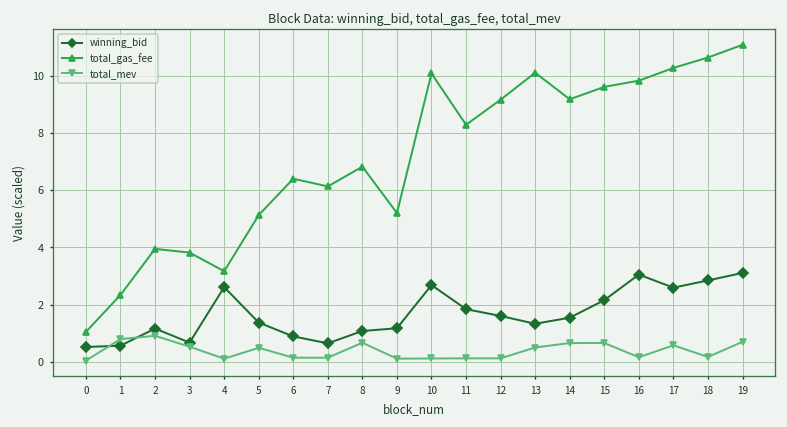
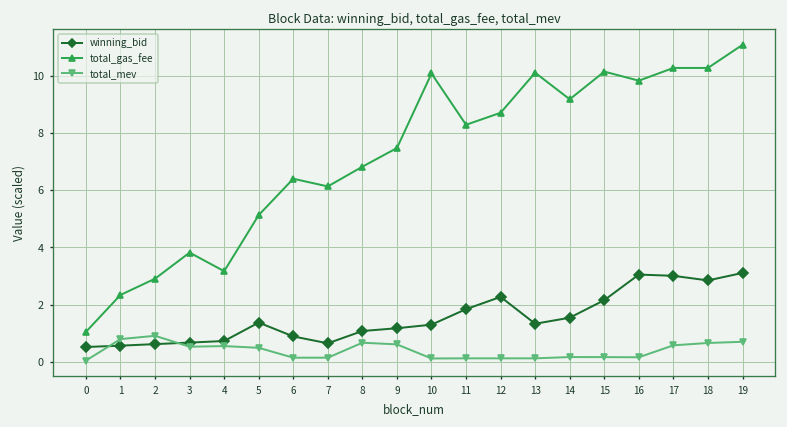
winning_bid, 2: 1.2 -> 0.6
total_gas_fee, 2: 3.9 -> 2.9
winning_bid, 4: 2.6 -> 0.7
total_mev, 4: 0.1 -> 0.5
total_gas_fee, 9: 5.2 -> 7.5
total_mev, 9: 0.1 -> 0.6
winning_bid, 10: 2.7 -> 1.3
winning_bid, 12: 1.6 -> 2.3
total_gas_fee, 12: 9.2 -> 8.7
total_mev, 13: 0.5 -> 0.1
total_mev, 14: 0.7 -> 0.2
total_gas_fee, 15: 9.6 -> 10.1
total_mev, 15: 0.7 -> 0.2
winning_bid, 17: 2.6 -> 3.0
total_gas_fee, 18: 10.6 -> 10.3
total_mev, 18: 0.2 -> 0.7
